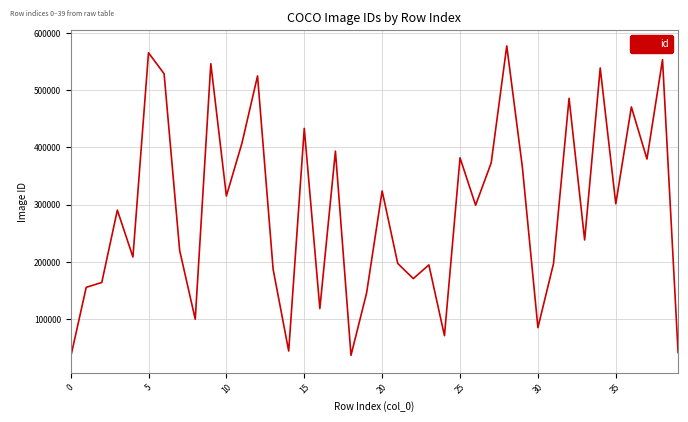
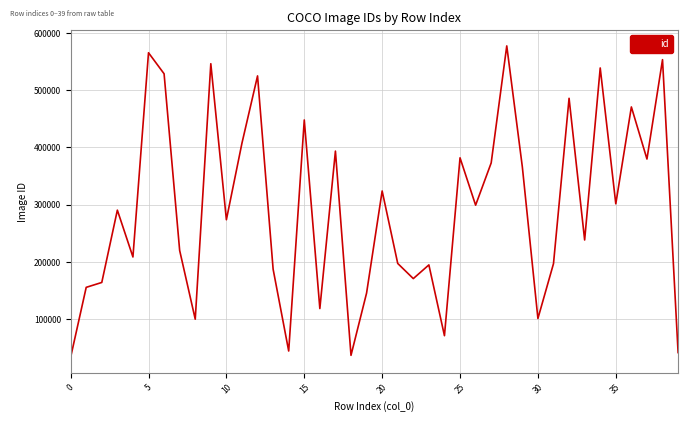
10: 320000 -> 270000
15: 430000 -> 450000
30: 90000 -> 100000
